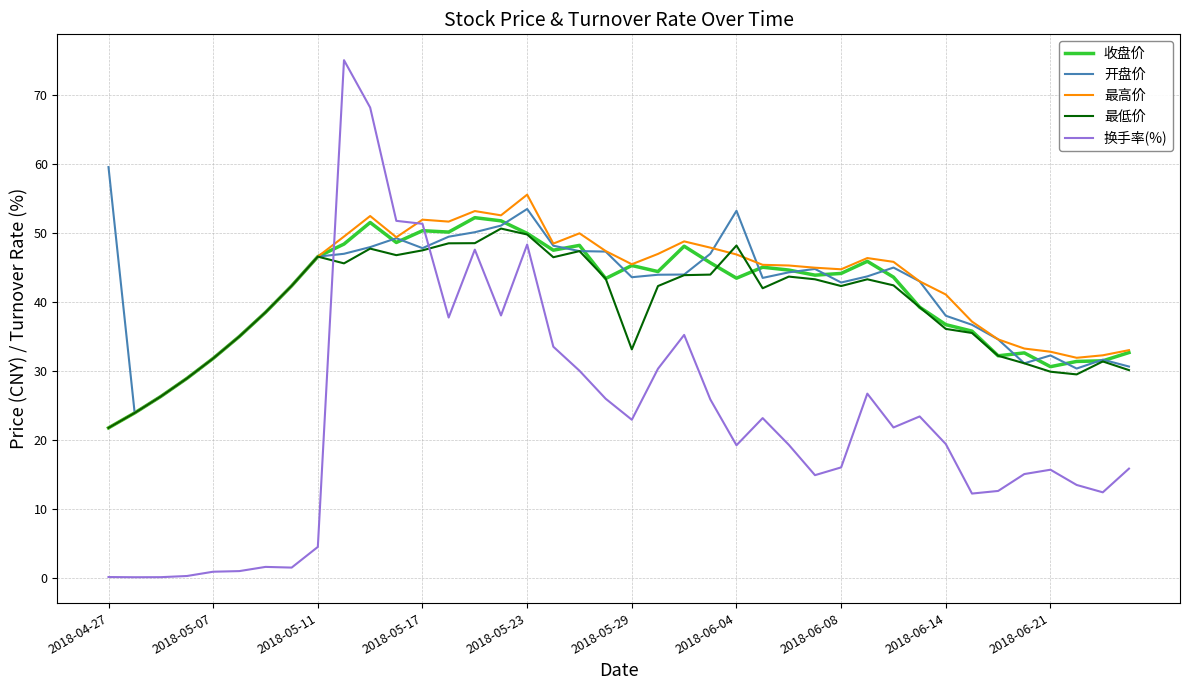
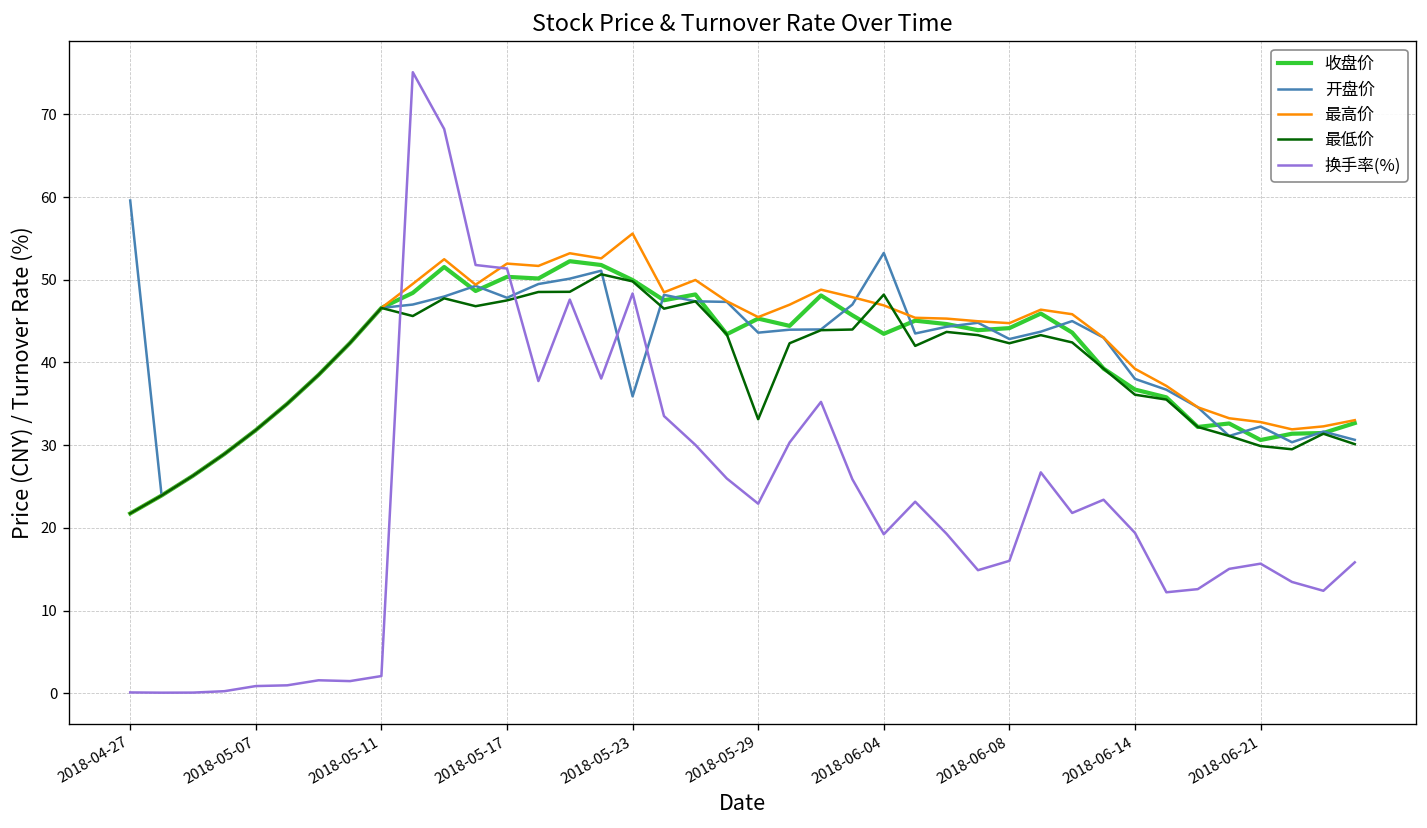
换手率(%), 2018-05-11: 4 -> 2
开盘价, 2018-05-23: 54 -> 36
最高价, 2018-06-14: 41 -> 39
